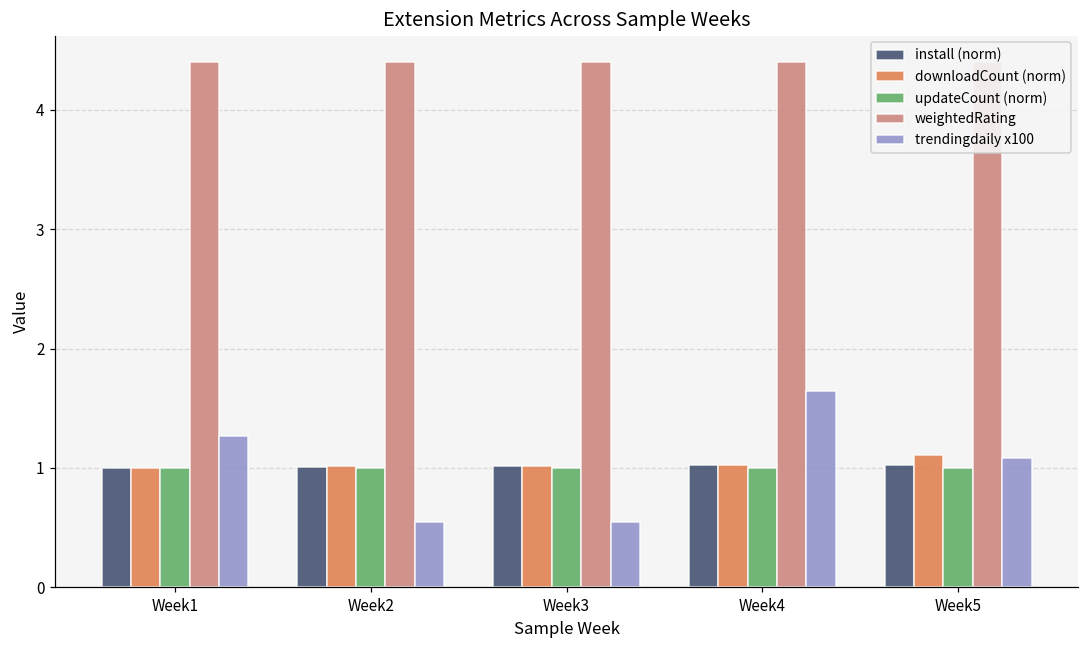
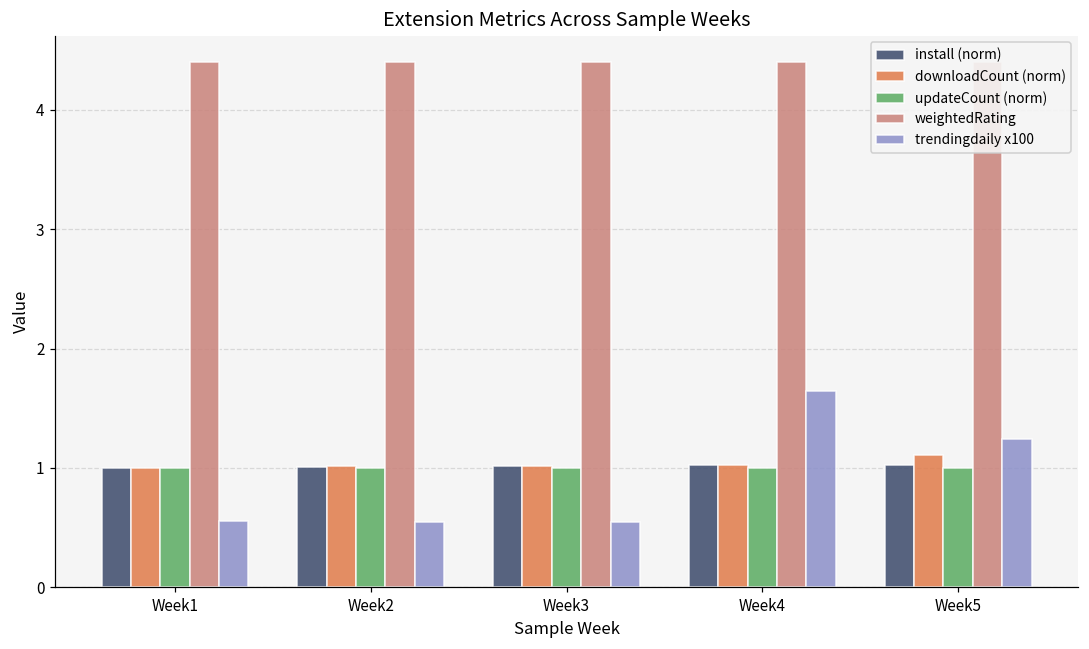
trendingdaily x100, Week1: 1.27 -> 0.55
trendingdaily x100, Week5: 1.09 -> 1.24
